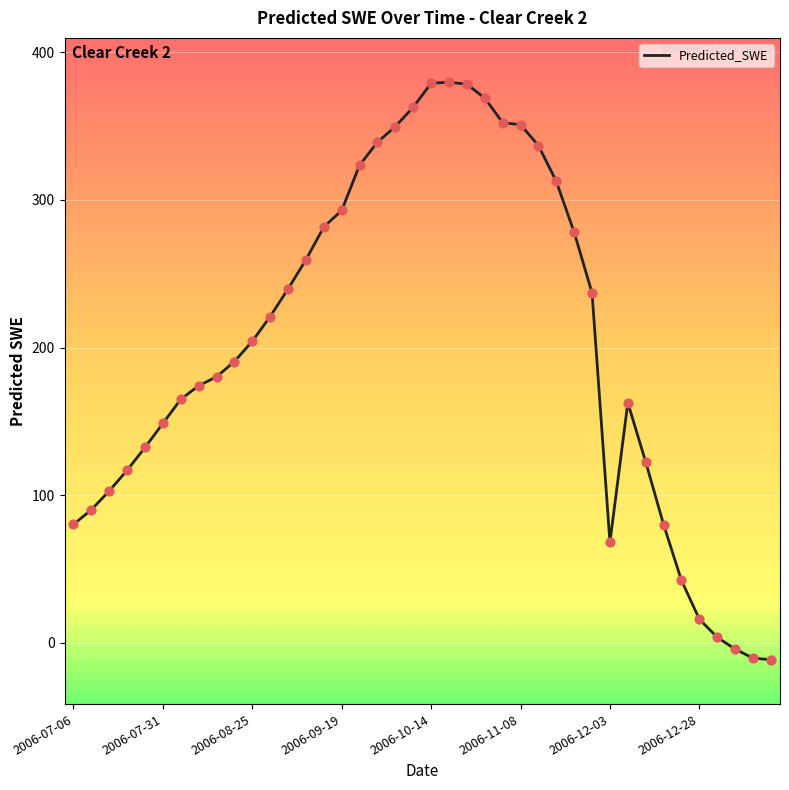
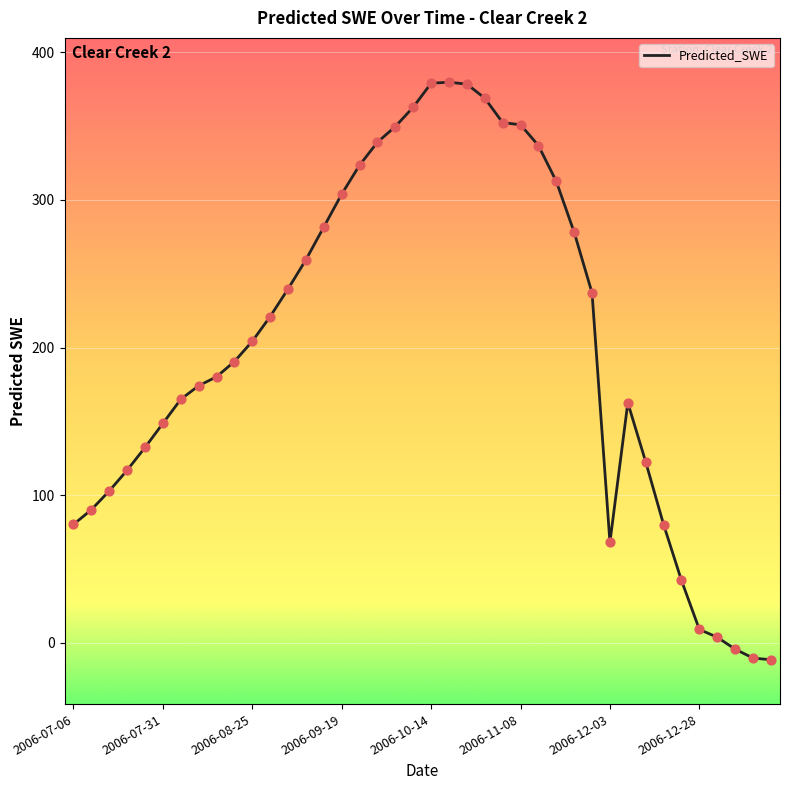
2006-09-19: 293 -> 304
2006-12-28: 16 -> 9
